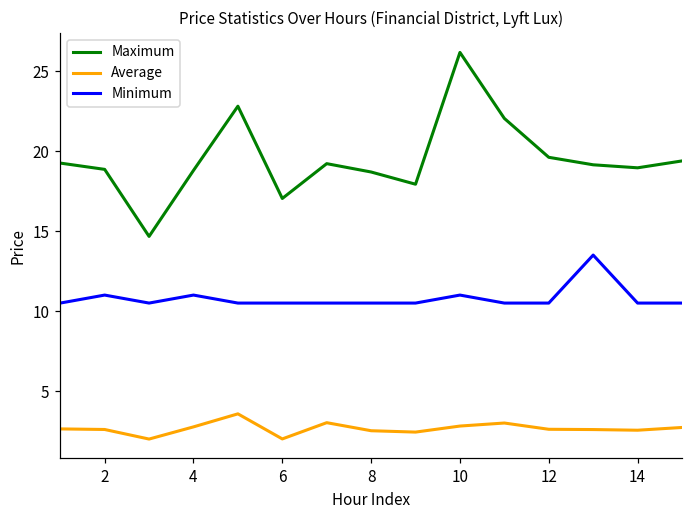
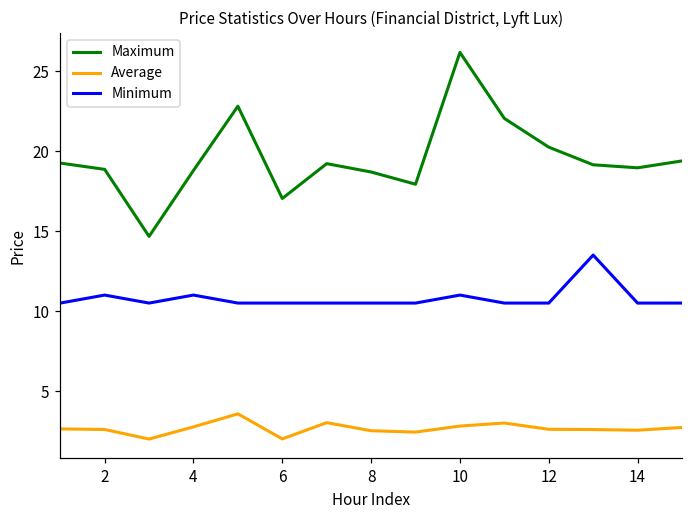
Maximum, 12: 19.6 -> 20.2
